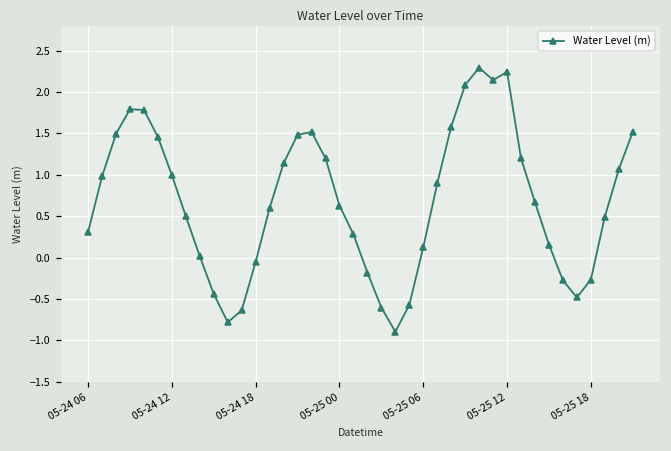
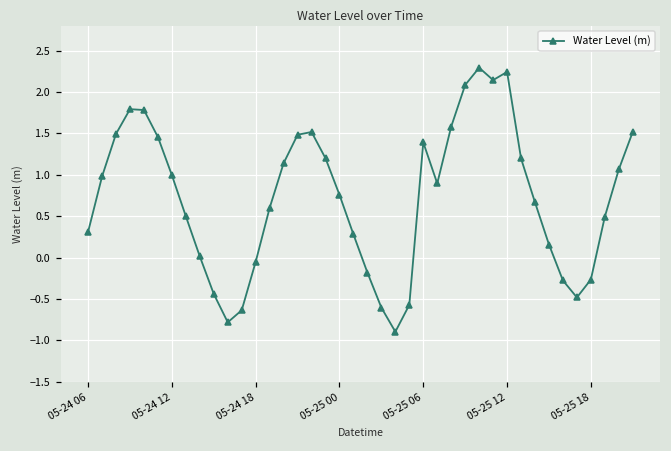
05-25 00: 0.6 -> 0.8
05-25 06: 0.1 -> 1.4
